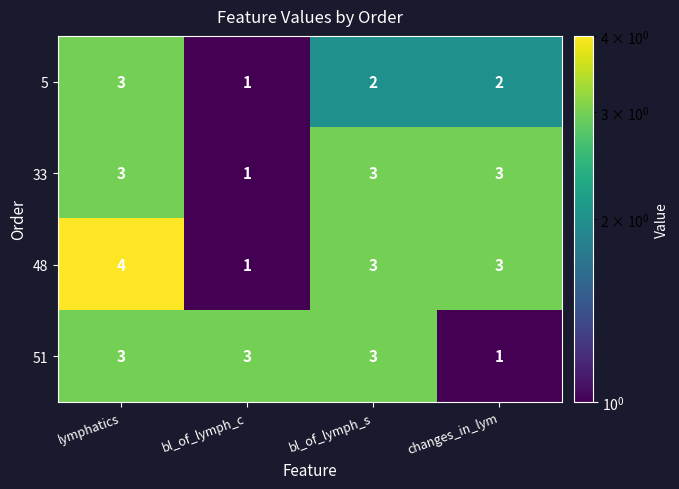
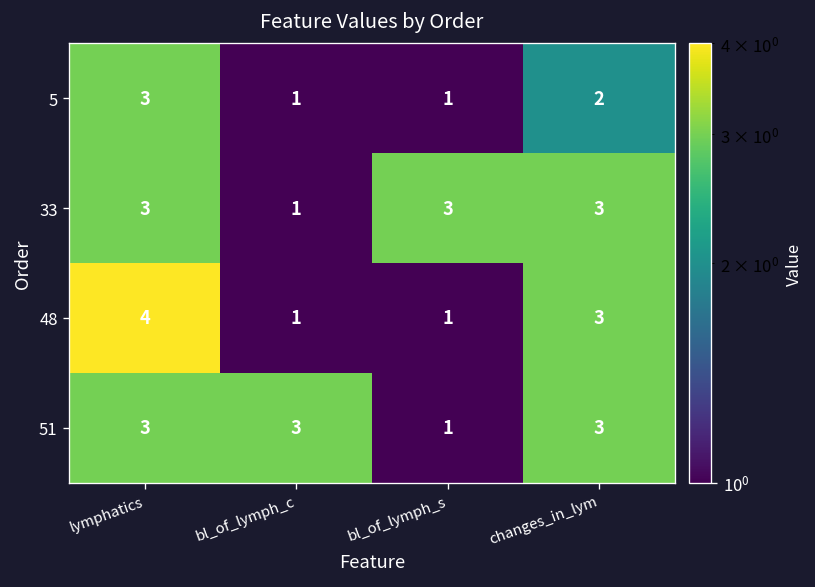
5, bl_of_lymph_s: 2 -> 1
48, bl_of_lymph_s: 3 -> 1
51, bl_of_lymph_s: 3 -> 1
51, changes_in_lym: 1 -> 3
